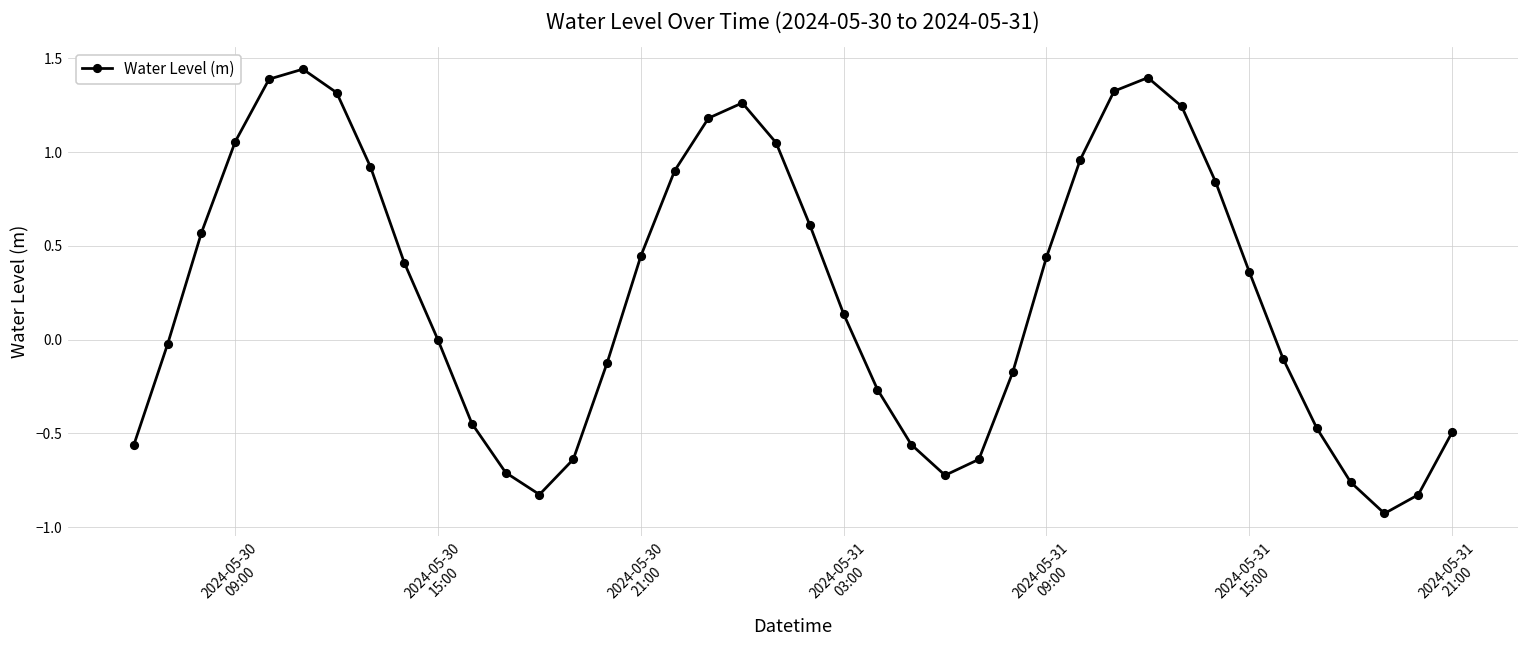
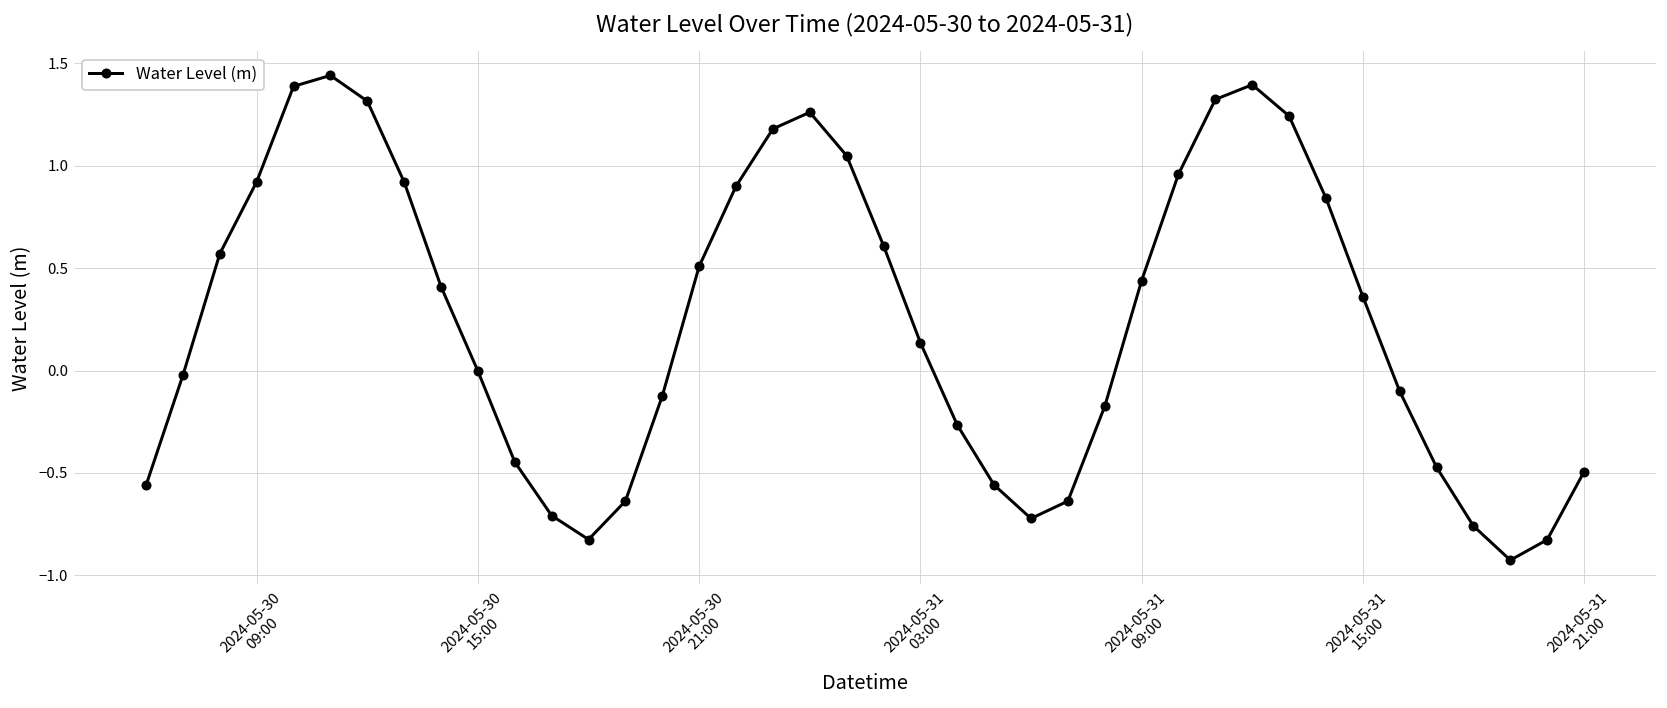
2024-05-30 09:00: 1.06 -> 0.92
2024-05-30 21:00: 0.45 -> 0.51
